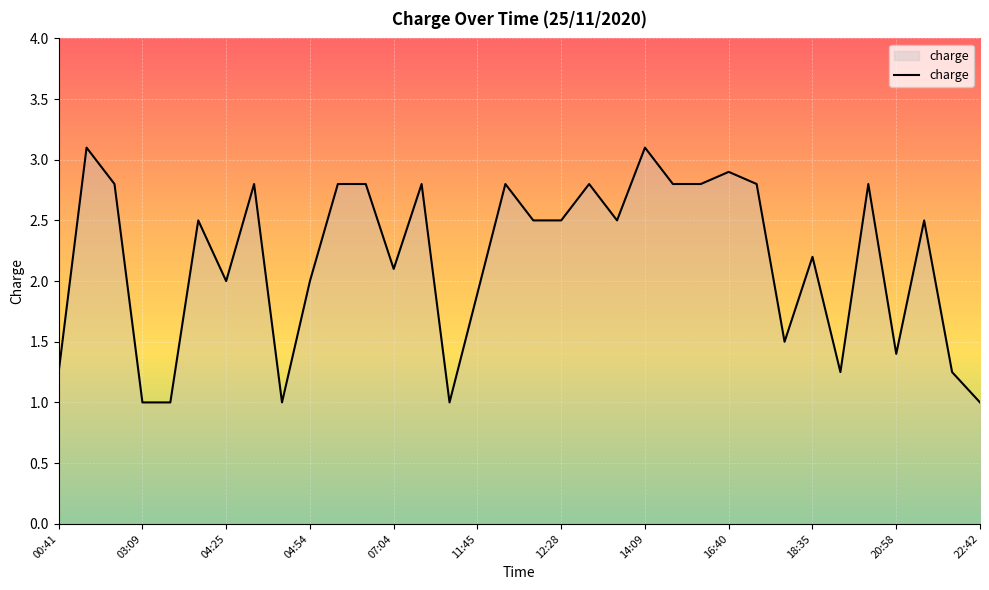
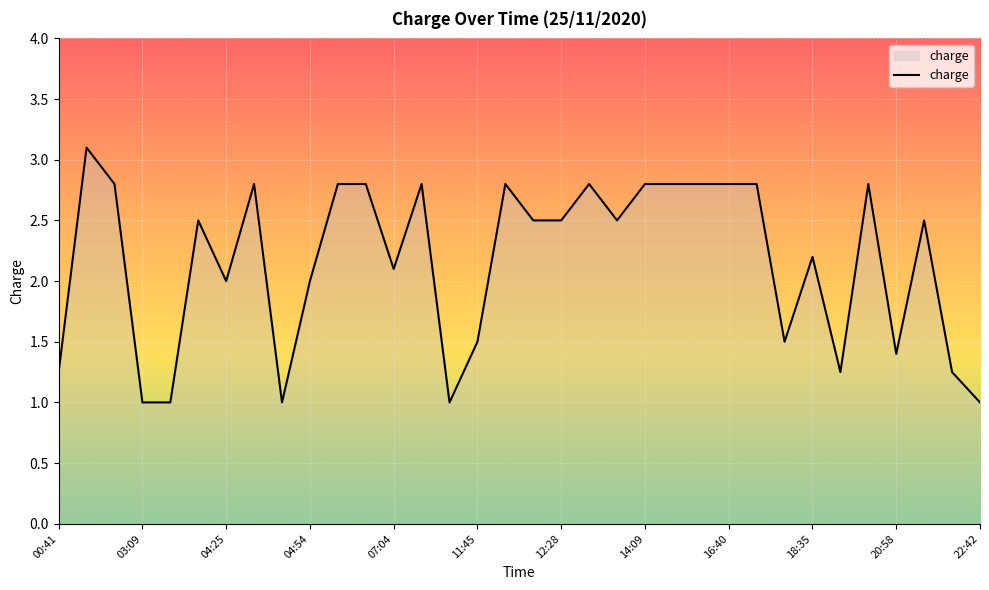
11:45: 1.9 -> 1.5
14:09: 3.1 -> 2.8
16:40: 2.9 -> 2.8
